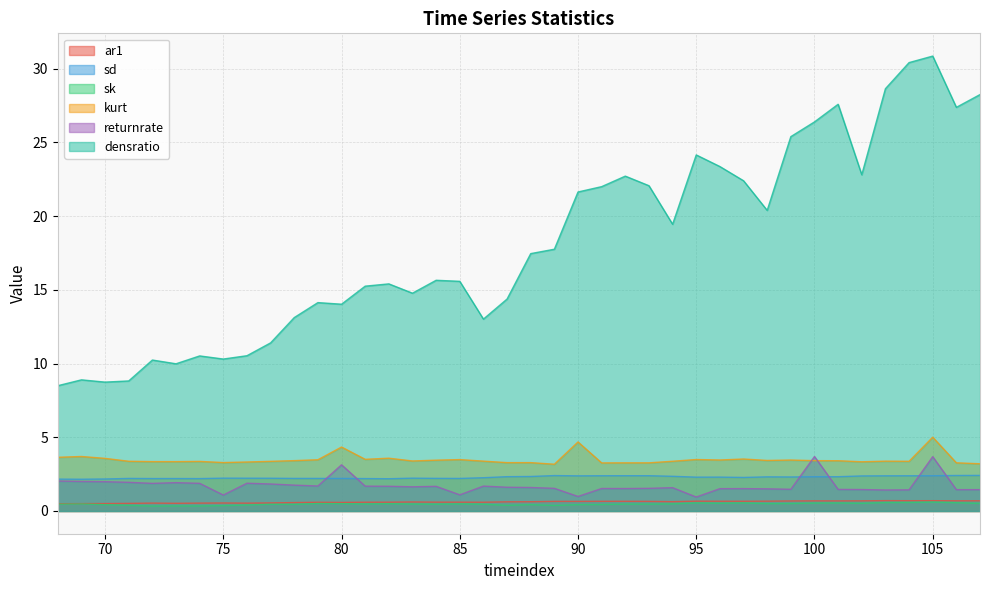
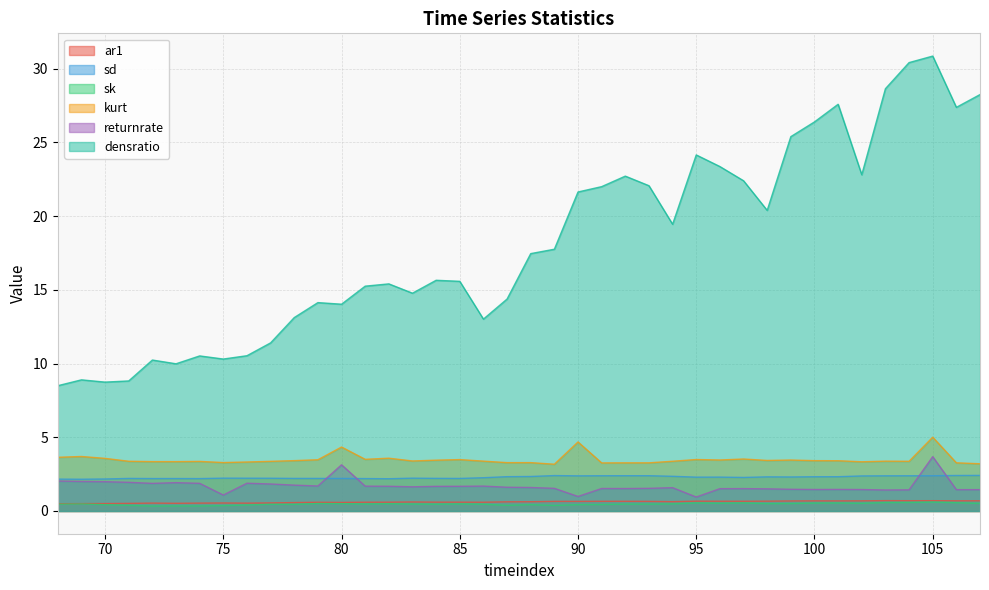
returnrate, 85: 1.1 -> 1.7
returnrate, 100: 3.7 -> 1.5
